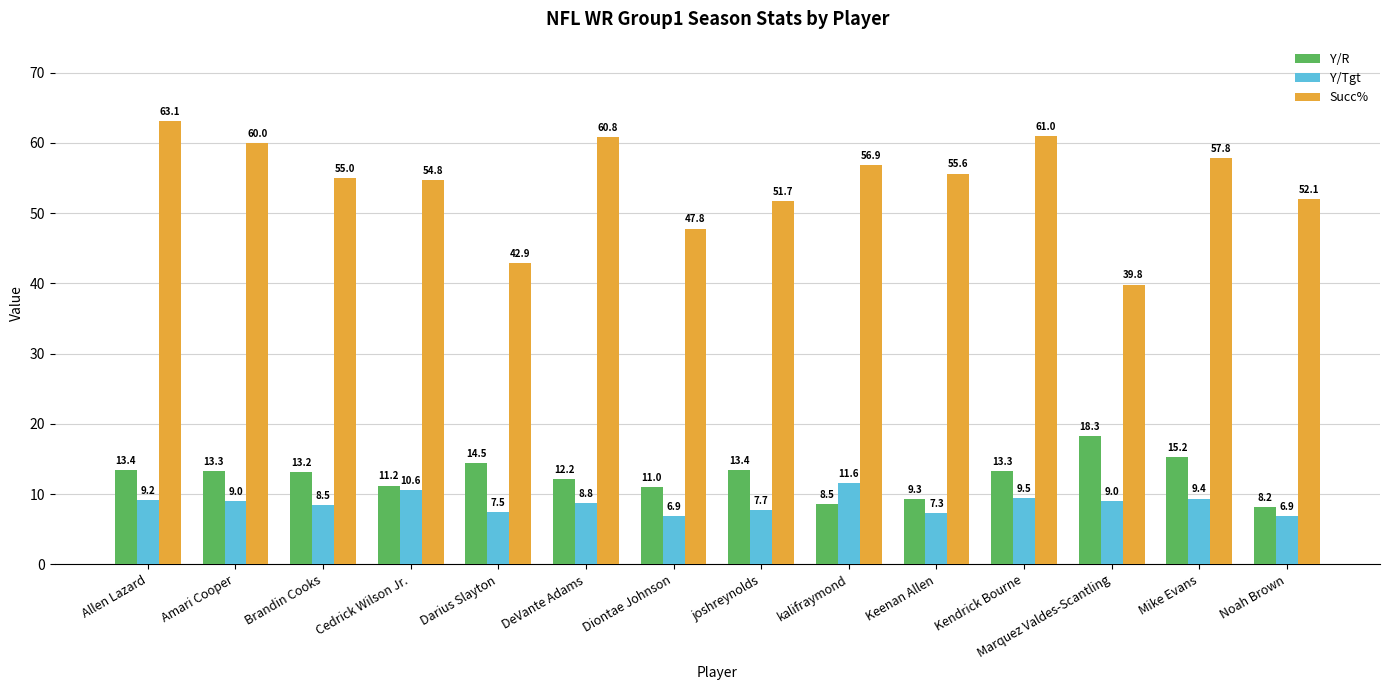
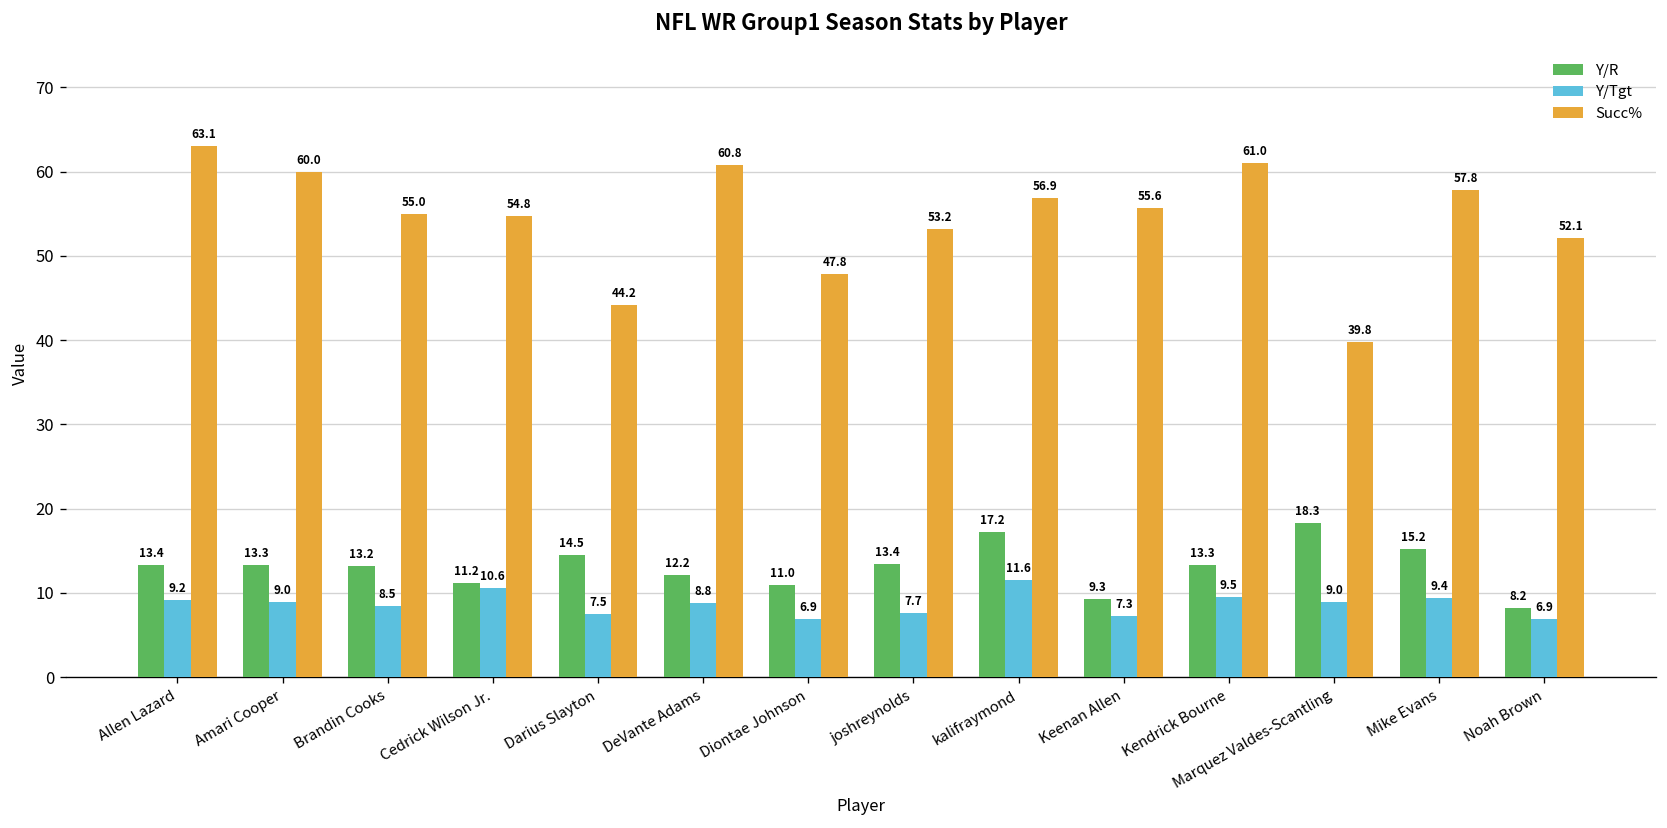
Succ%, Darius Slayton: 42.9 -> 44.2
Succ%, joshreynolds: 51.7 -> 53.2
Y/R, kalifraymond: 8.5 -> 17.2
